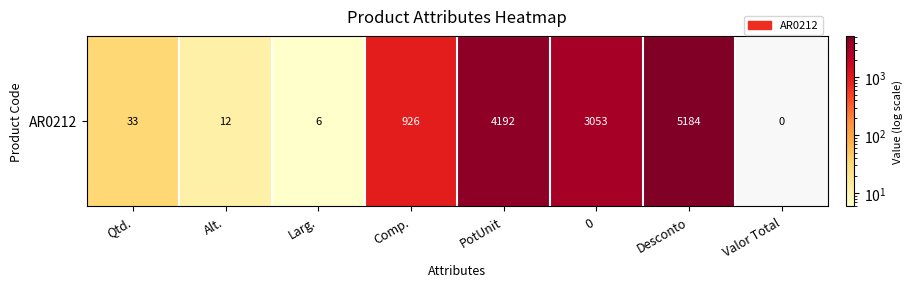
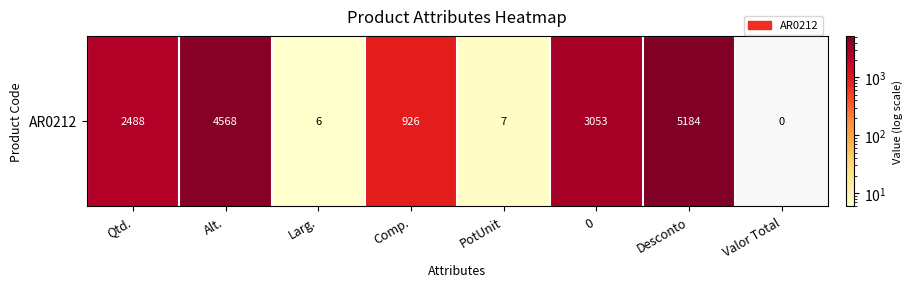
AR0212, Qtd.: 33 -> 2488
AR0212, Alt.: 12 -> 4568
AR0212, PotUnit: 4192 -> 7
